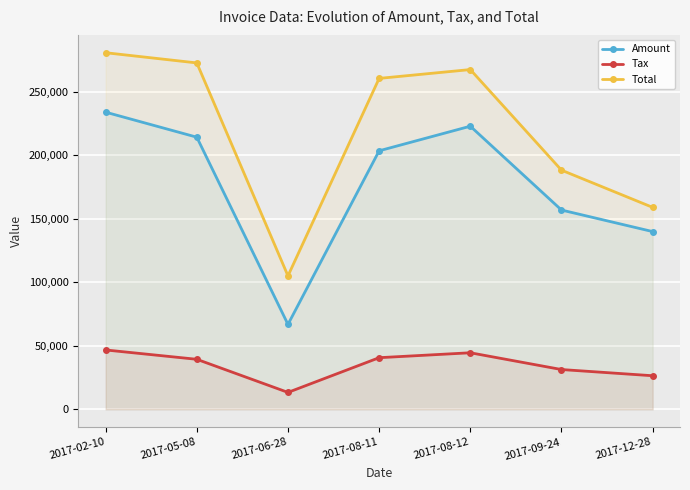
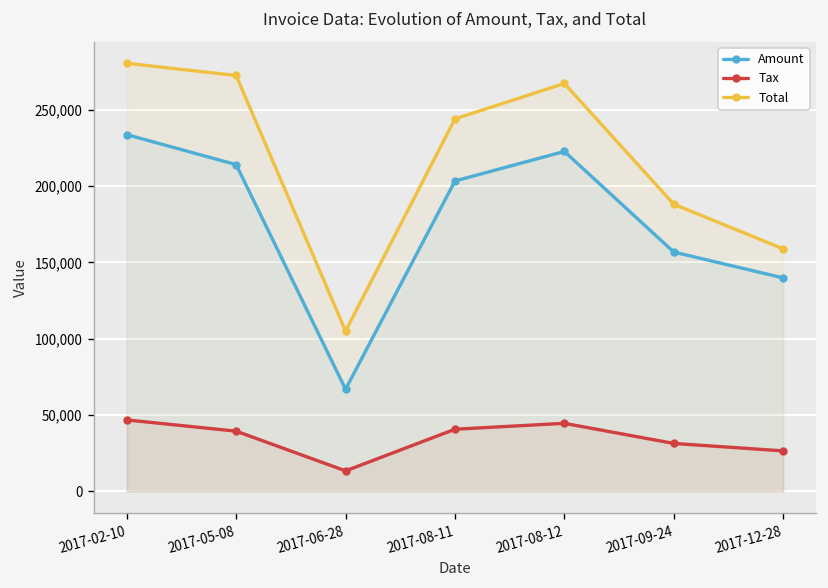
Total, 2017-08-11: 260,000 -> 244,000
